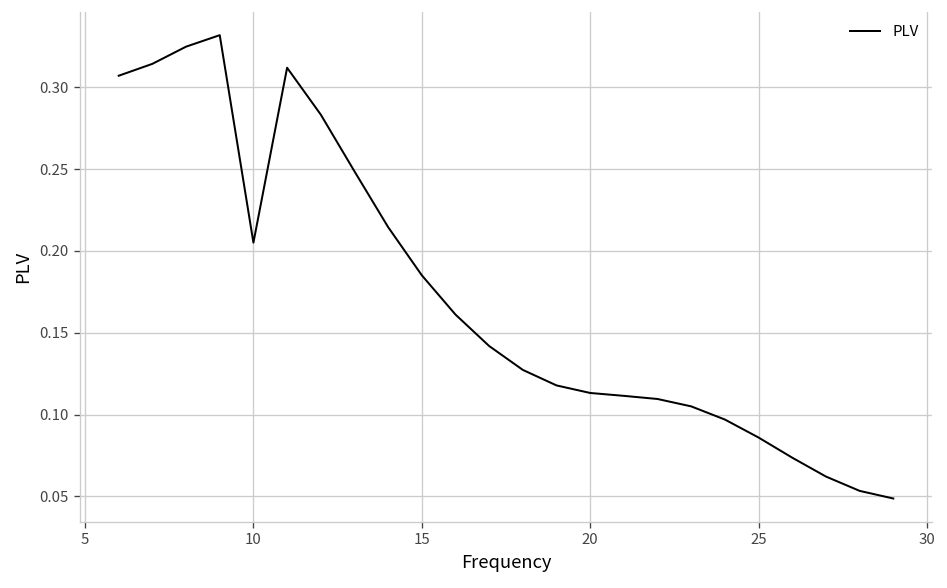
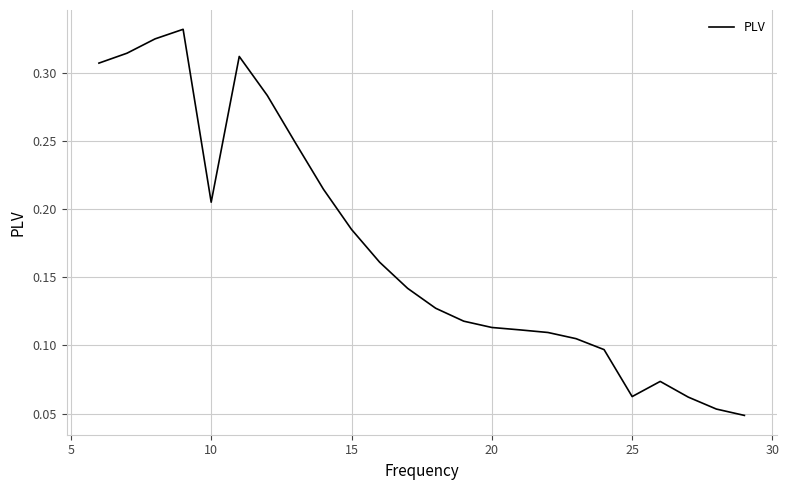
25: 0.086 -> 0.062
